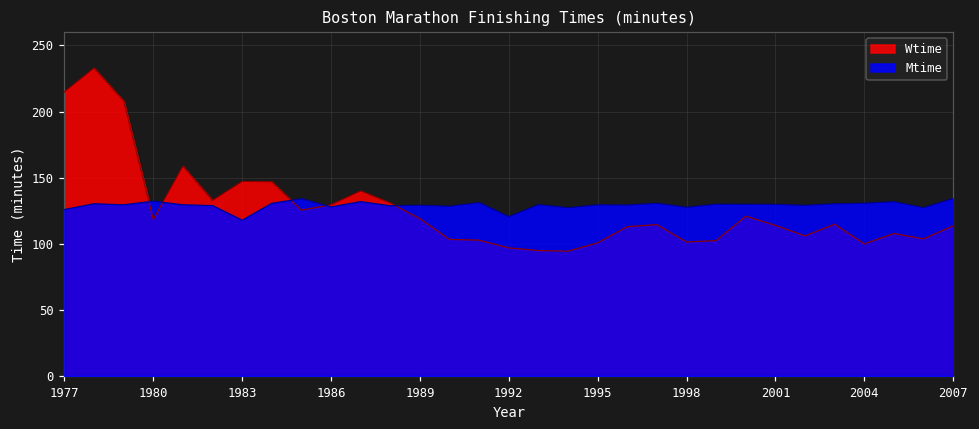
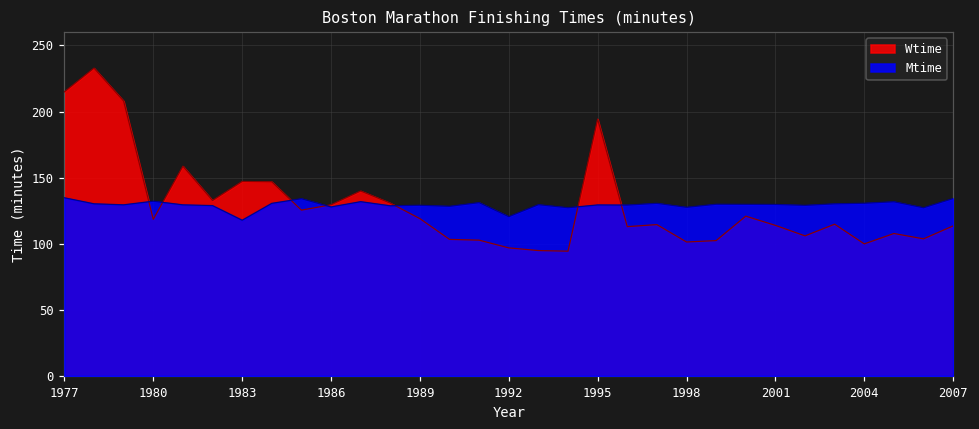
Mtime, 1977: 126 -> 135
Wtime, 1995: 101 -> 194
